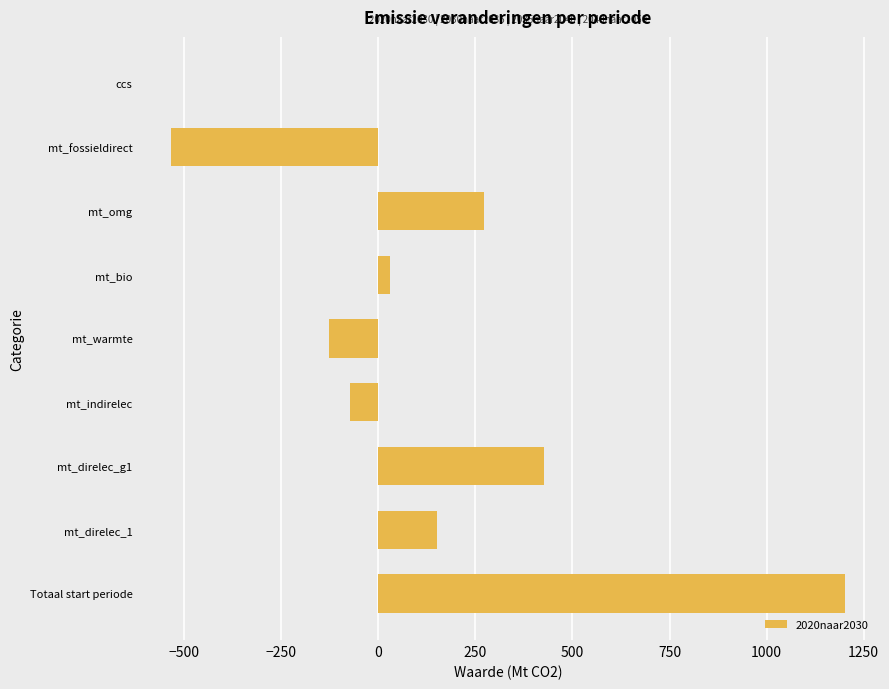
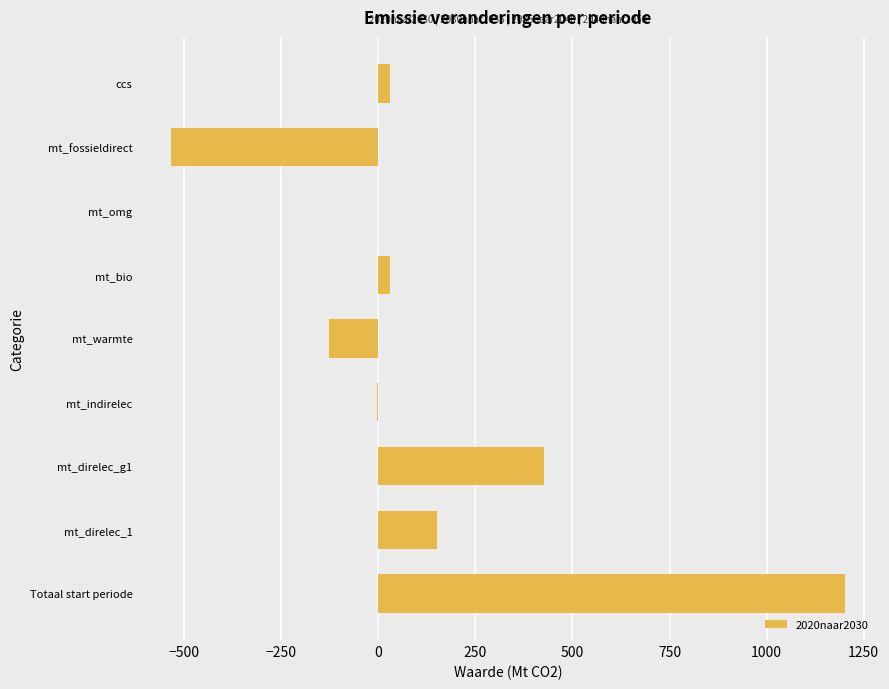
ccs: 0 -> 30
mt_omg: 270 -> 0
mt_indirelec: -70 -> 0
